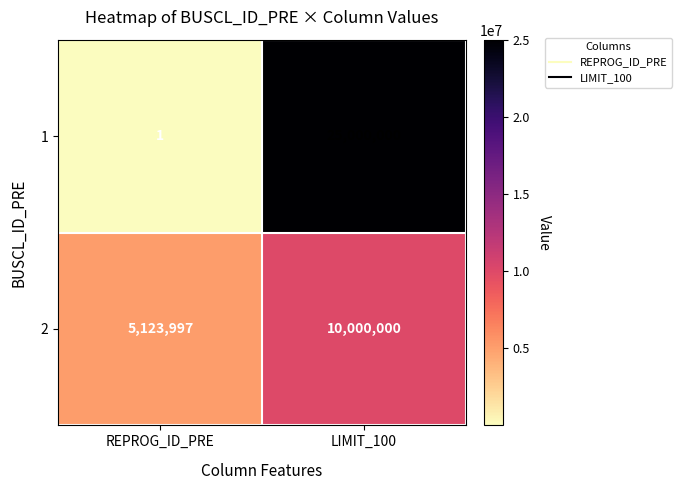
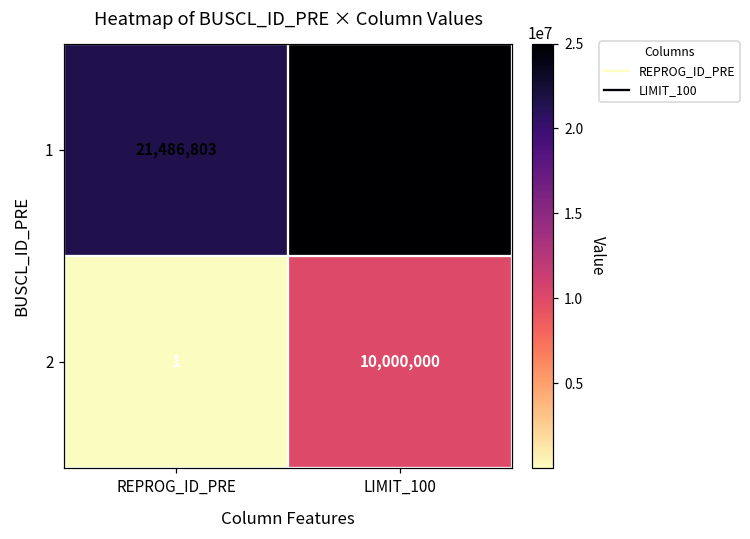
1, REPROG_ID_PRE: 1 -> 21,486,803
2, REPROG_ID_PRE: 5,123,997 -> 1
